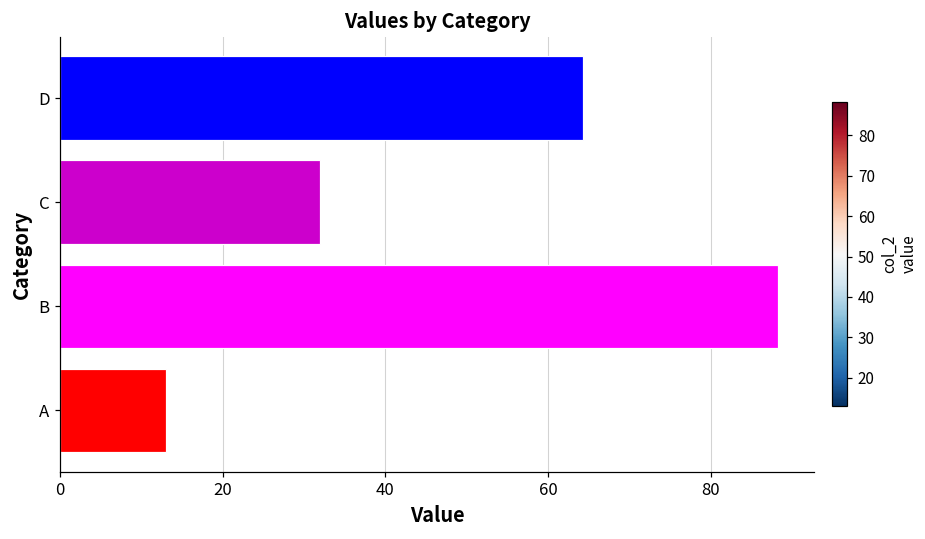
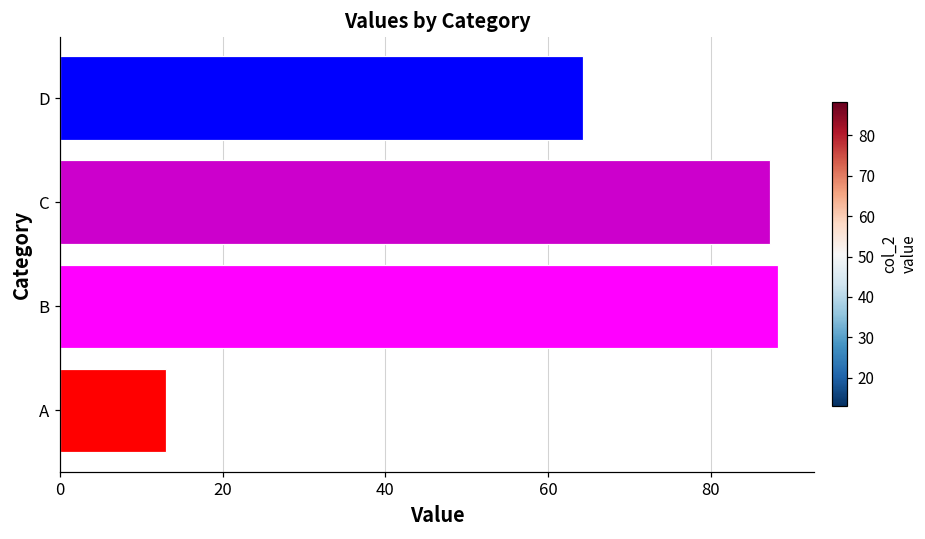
C: 32 -> 87
